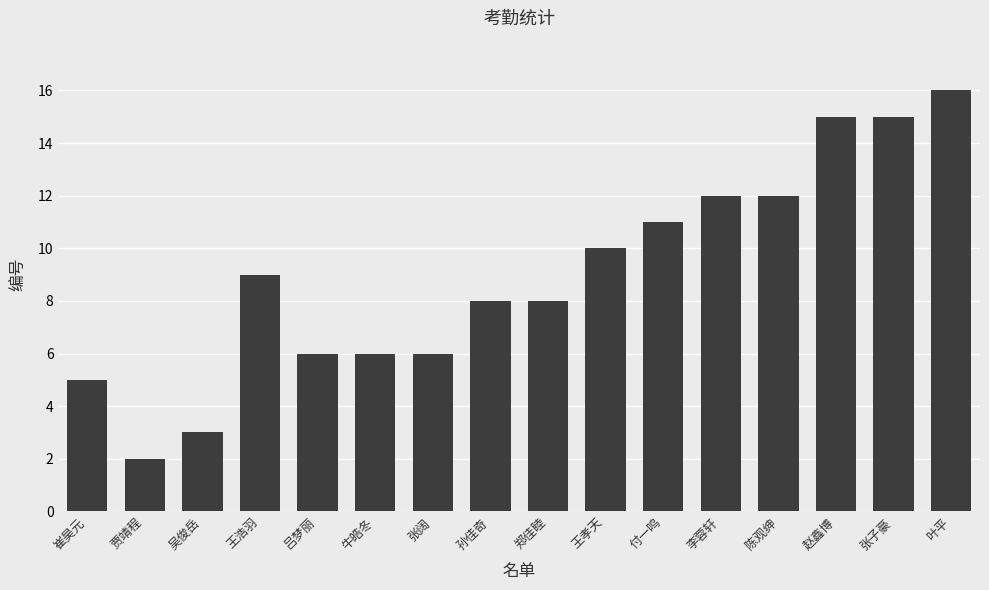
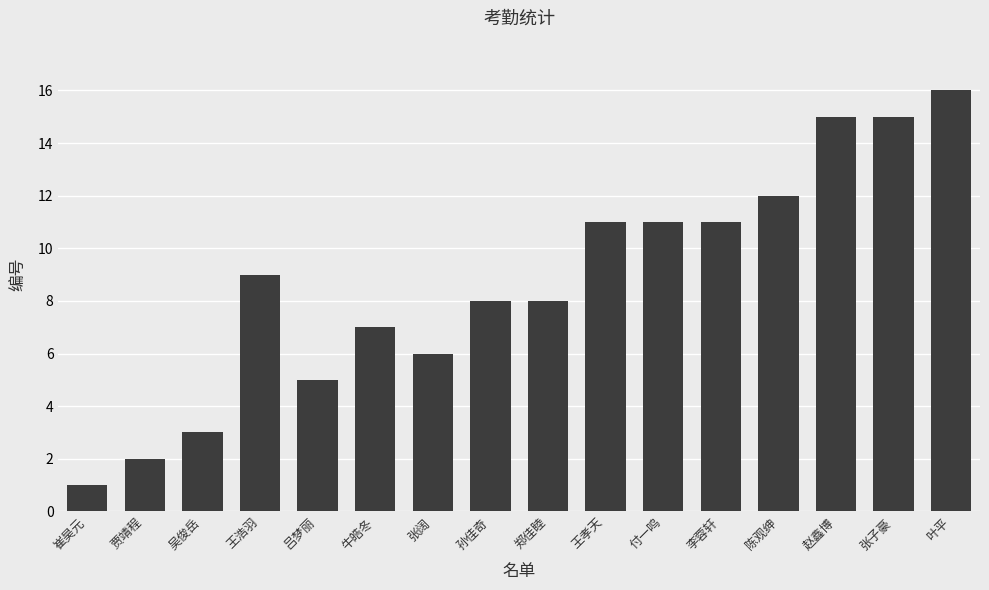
崔昊元: 5 -> 1
吕梦丽: 6 -> 5
牛皓冬: 6 -> 7
王孝天: 10 -> 11
李蓉轩: 12 -> 11
